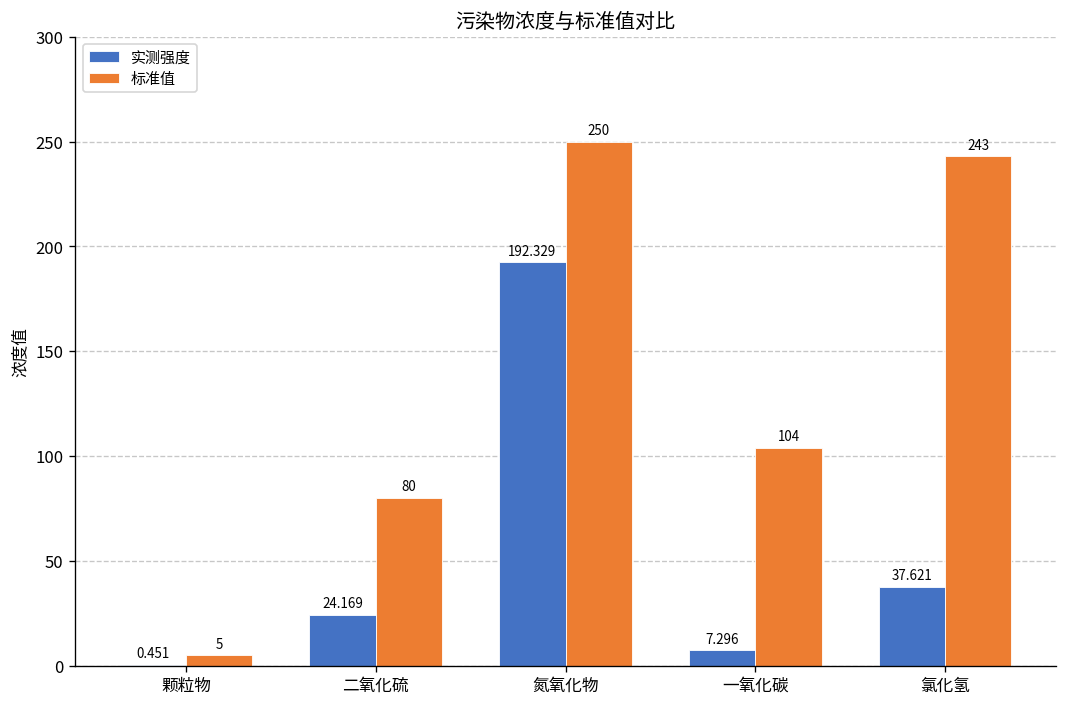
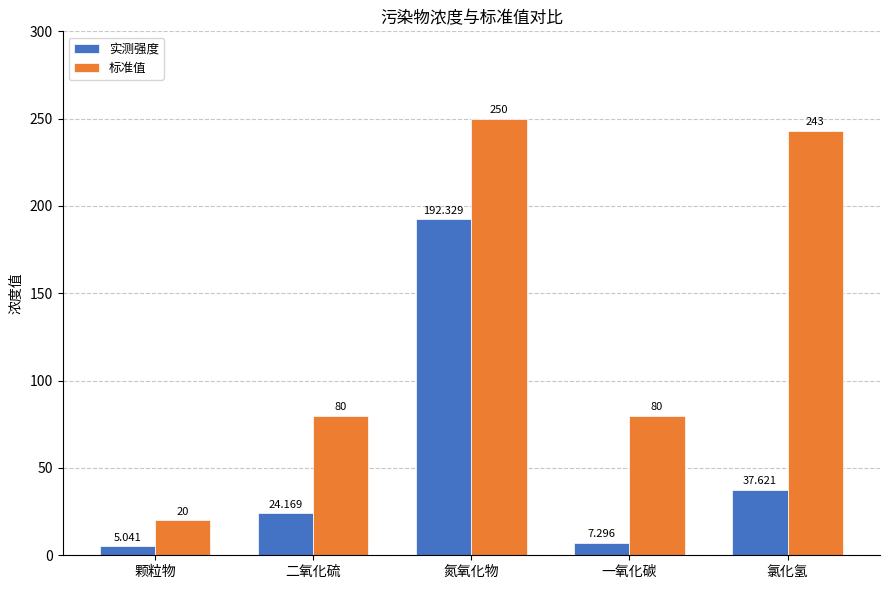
实测强度, 颗粒物: 0.451 -> 5.041
标准值, 颗粒物: 5 -> 20
标准值, 一氧化碳: 104 -> 80
